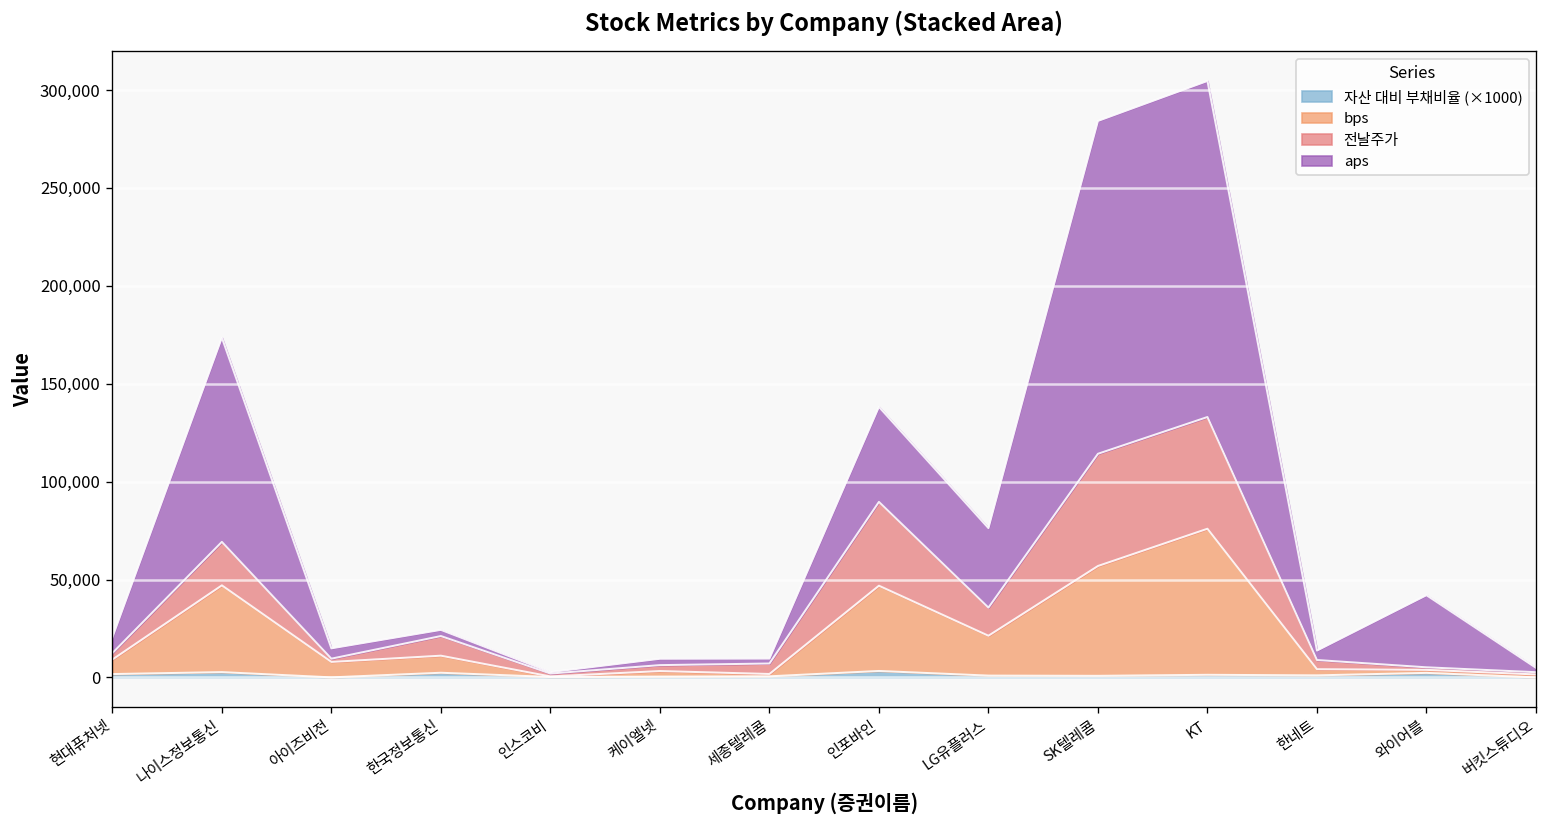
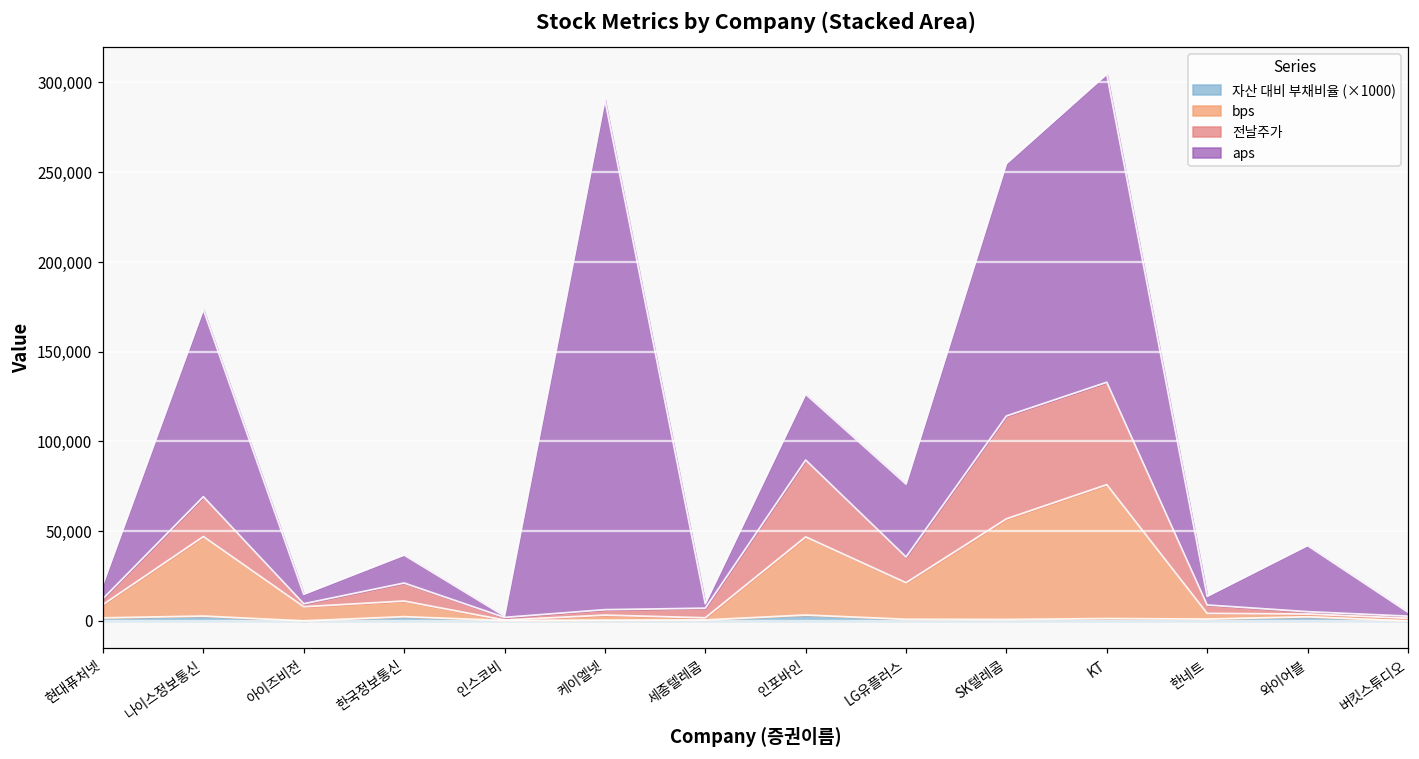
aps, 한국정보통신: 3,000 -> 16,000
aps, 케이엘넷: 3,000 -> 284,000
aps, 인포바인: 49,000 -> 37,000
aps, SK텔레콤: 170,000 -> 141,000
